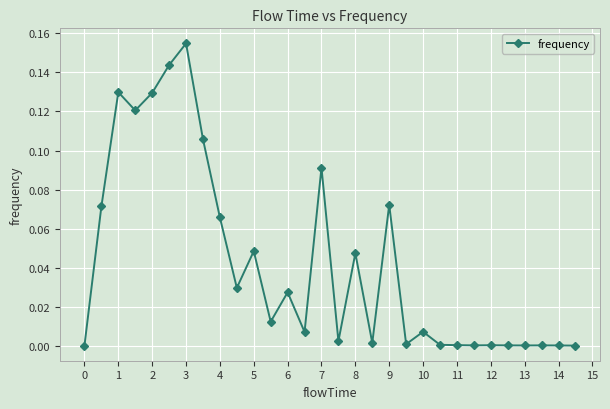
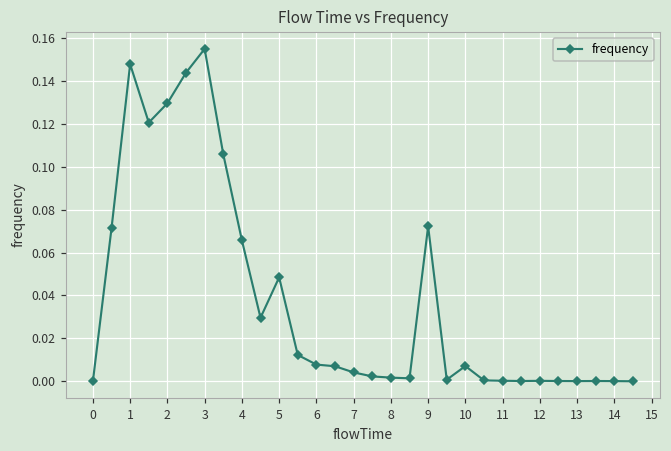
1: 0.130 -> 0.148
6: 0.027 -> 0.008
7: 0.091 -> 0.004
8: 0.047 -> 0.002
